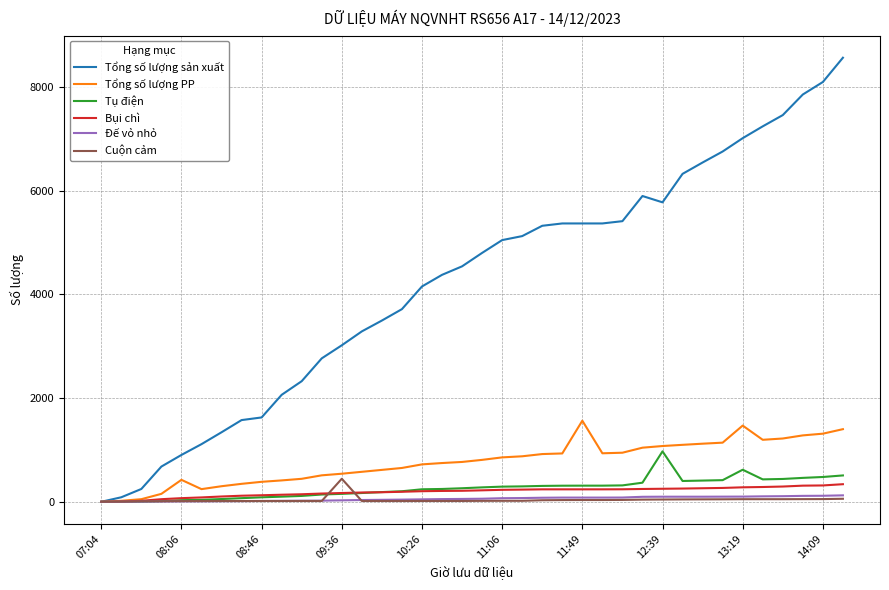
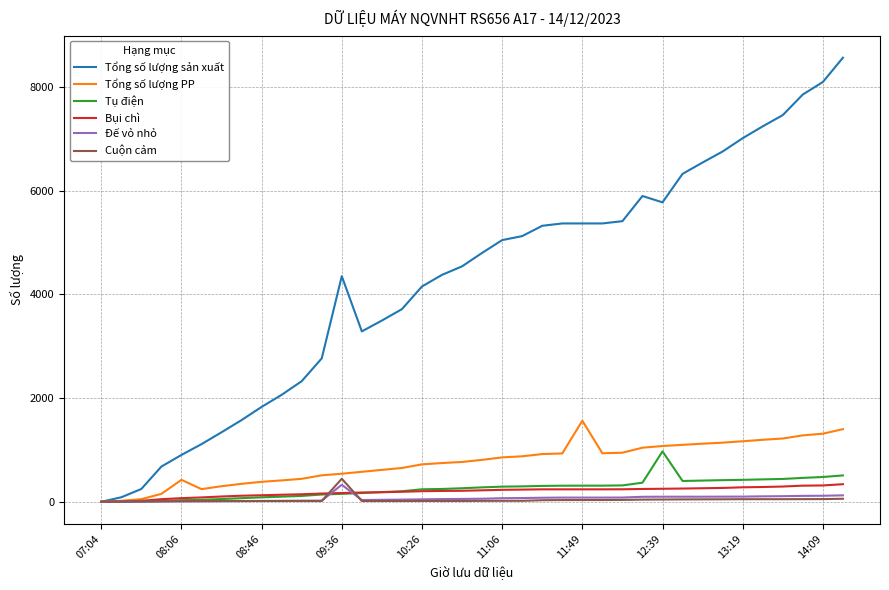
Tổng số lượng sản xuất, 08:46: 1600 -> 1800
Tổng số lượng sản xuất, 09:36: 3000 -> 4300
Đế vỏ nhỏ, 09:36: 0 -> 300
Tổng số lượng PP, 13:19: 1500 -> 1200
Tụ điện, 13:19: 600 -> 400
